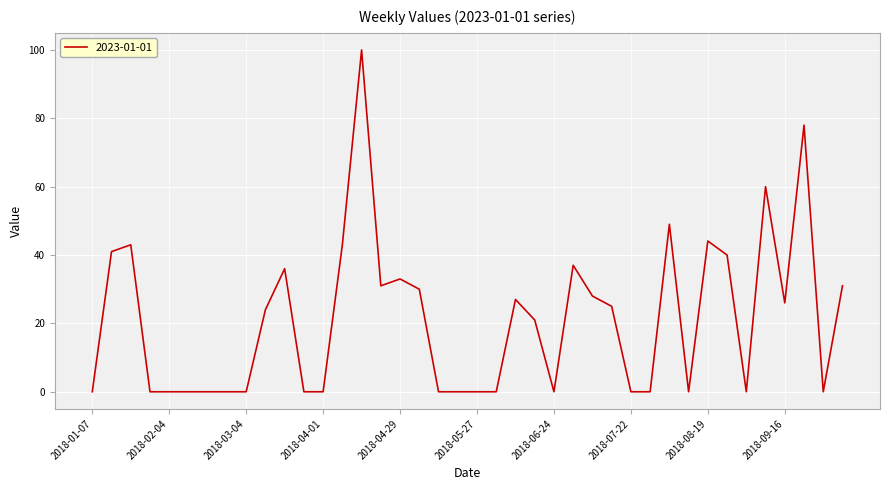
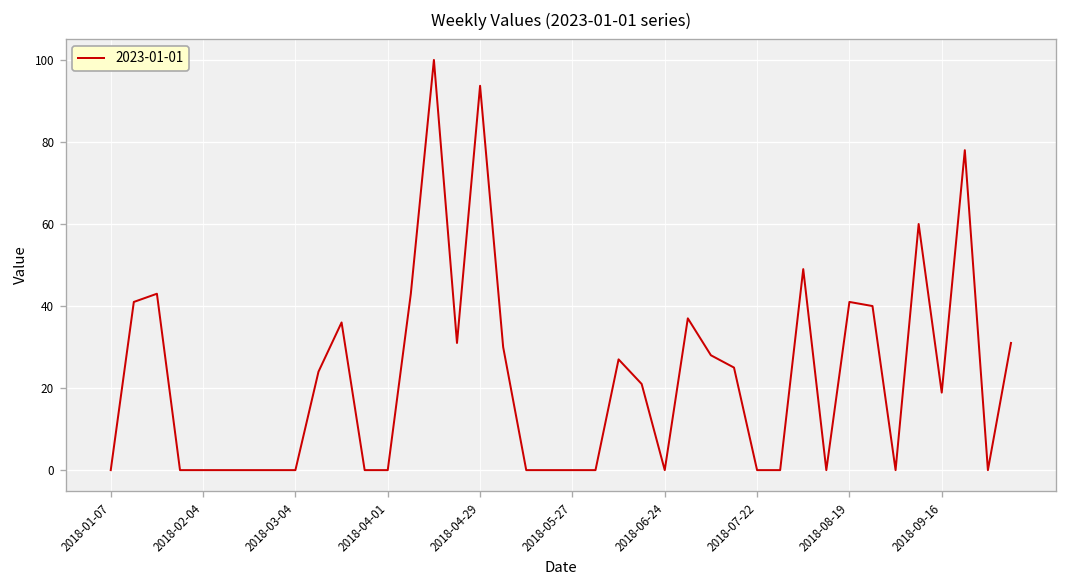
2018-04-29: 33 -> 94
2018-08-19: 44 -> 41
2018-09-16: 26 -> 19
